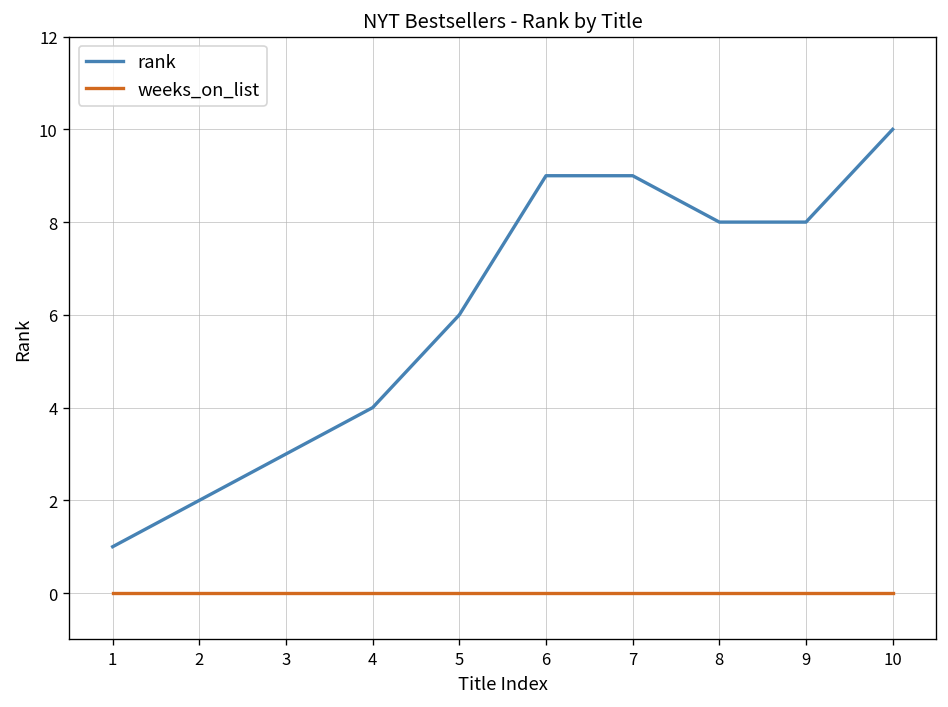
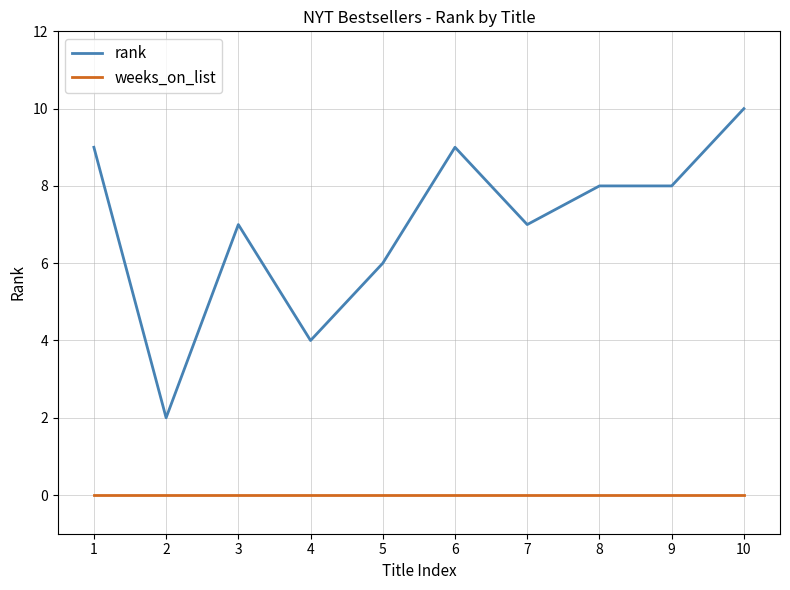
rank, 1: 1 -> 9
rank, 3: 3 -> 7
rank, 7: 9 -> 7
